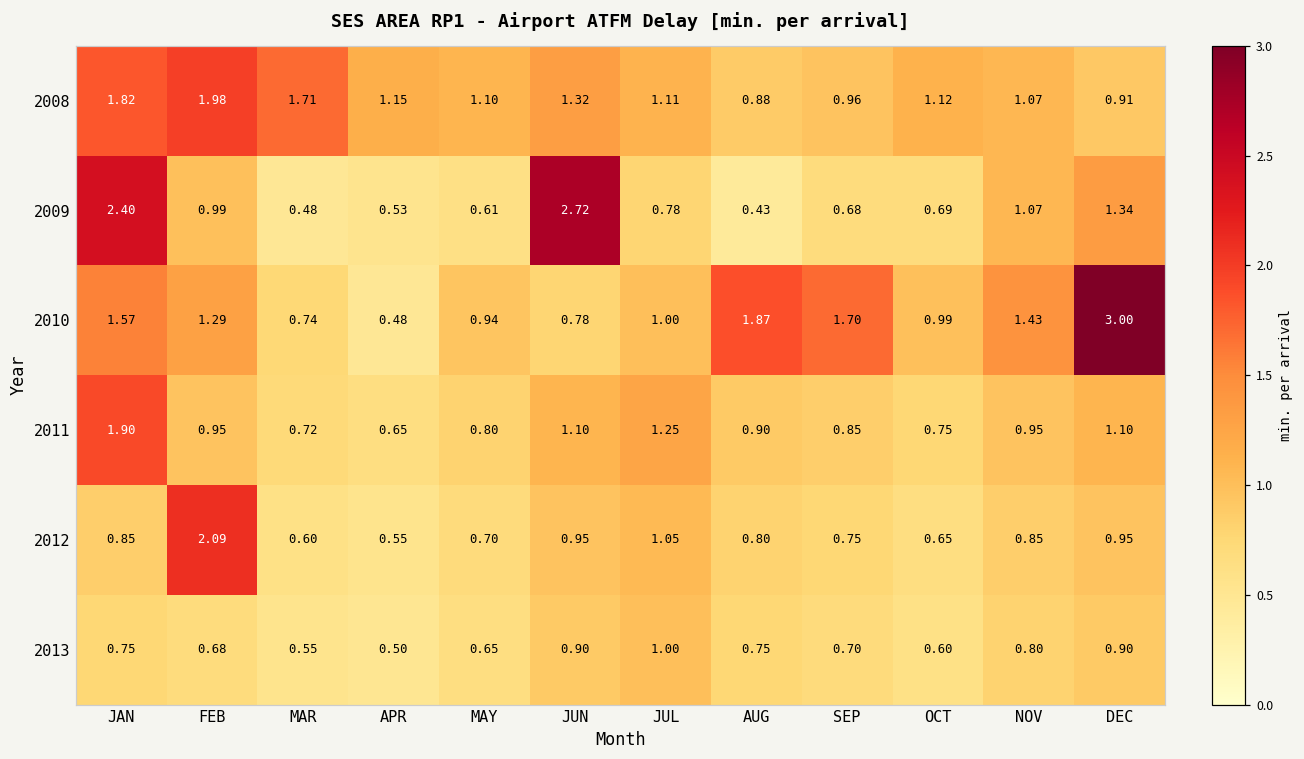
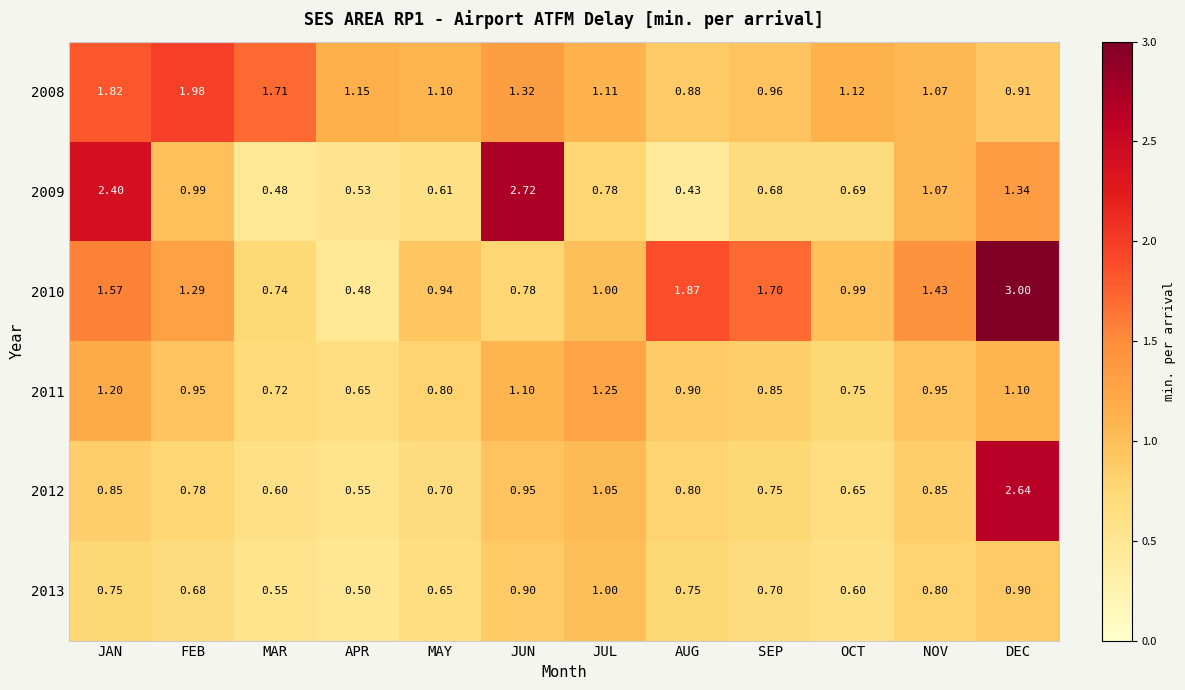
2011, JAN: 1.90 -> 1.20
2012, FEB: 2.09 -> 0.78
2012, DEC: 0.95 -> 2.64
